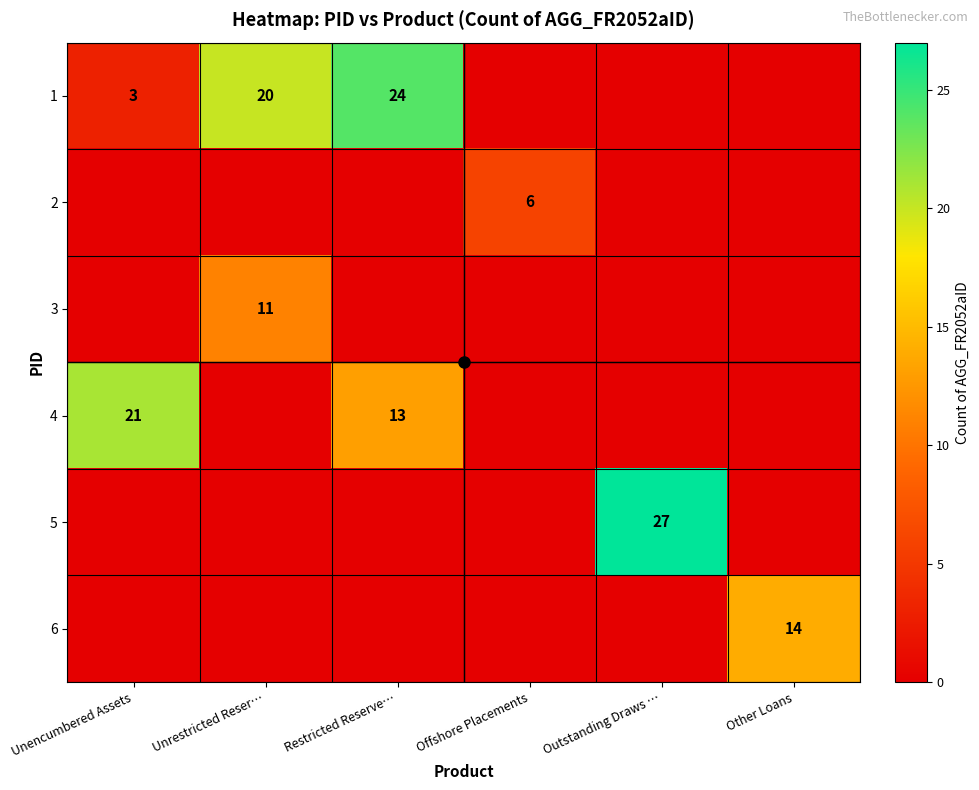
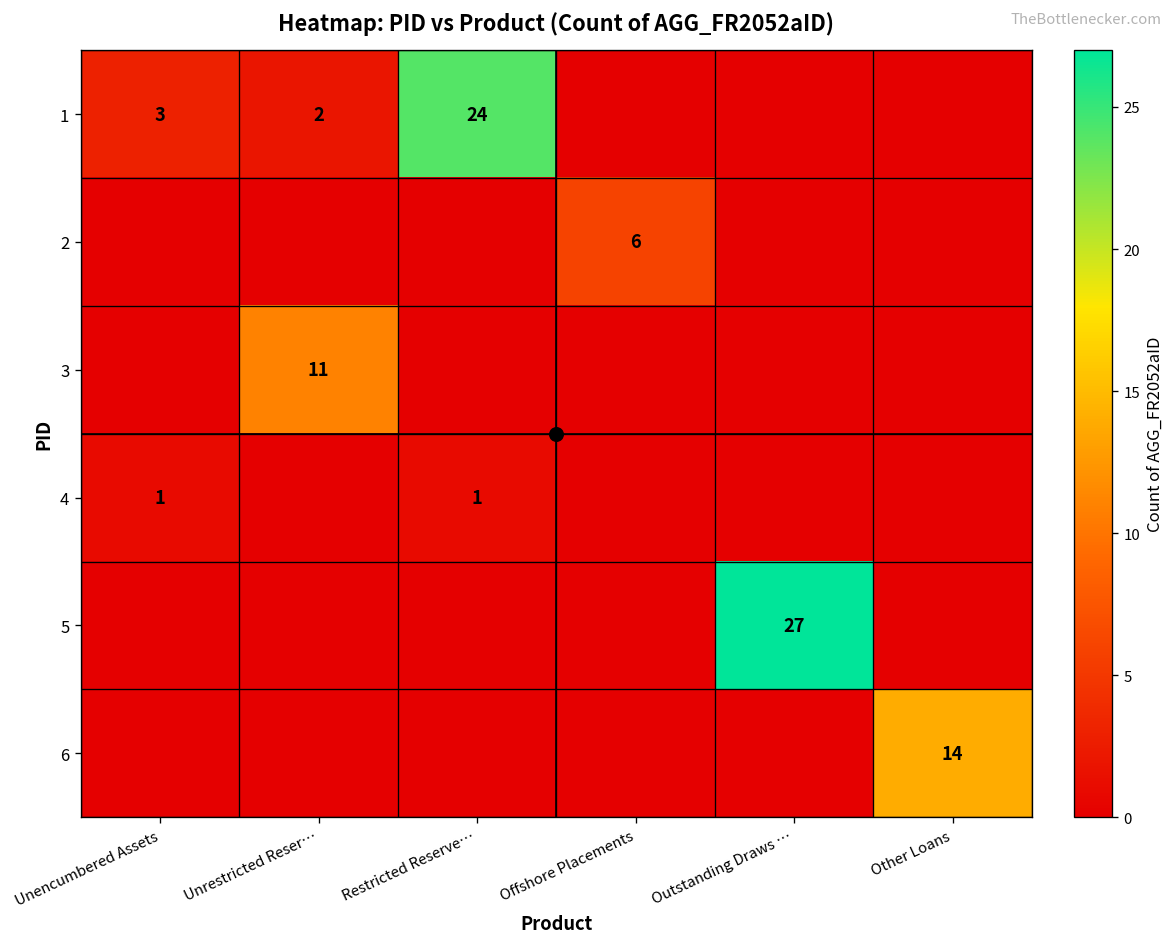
1, Unrestricted Reser…: 20 -> 2
4, Unencumbered Assets: 21 -> 1
4, Restricted Reserve…: 13 -> 1
